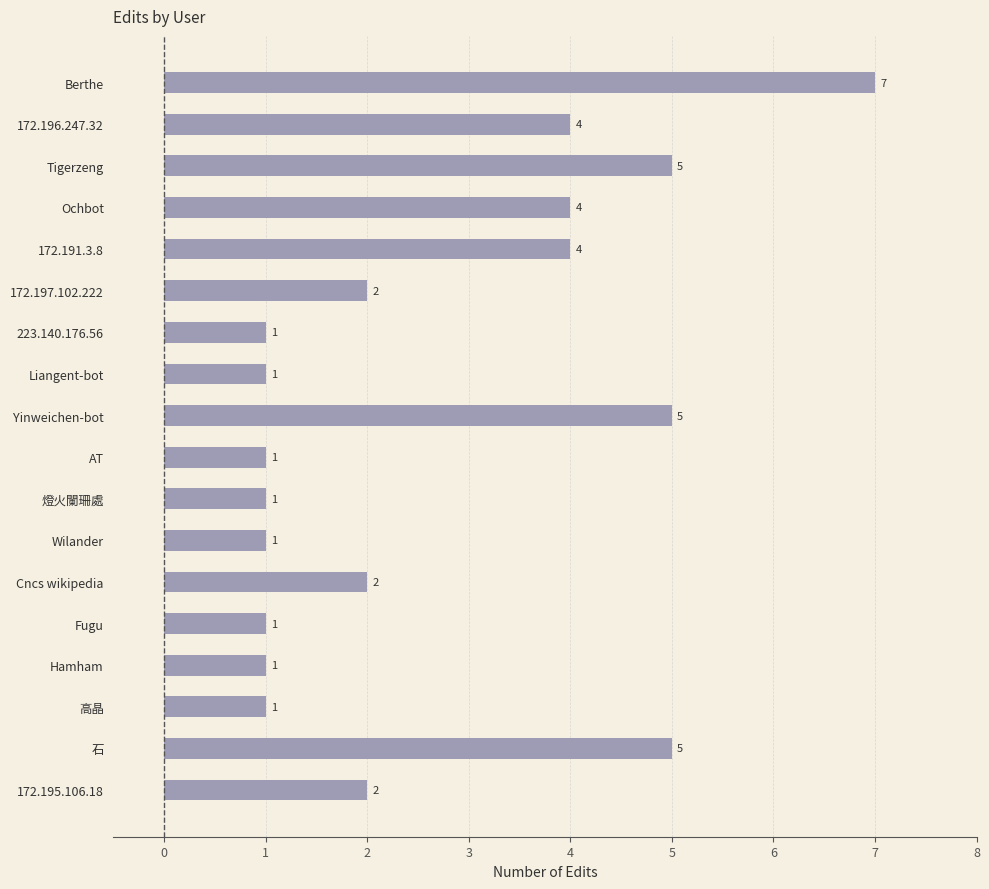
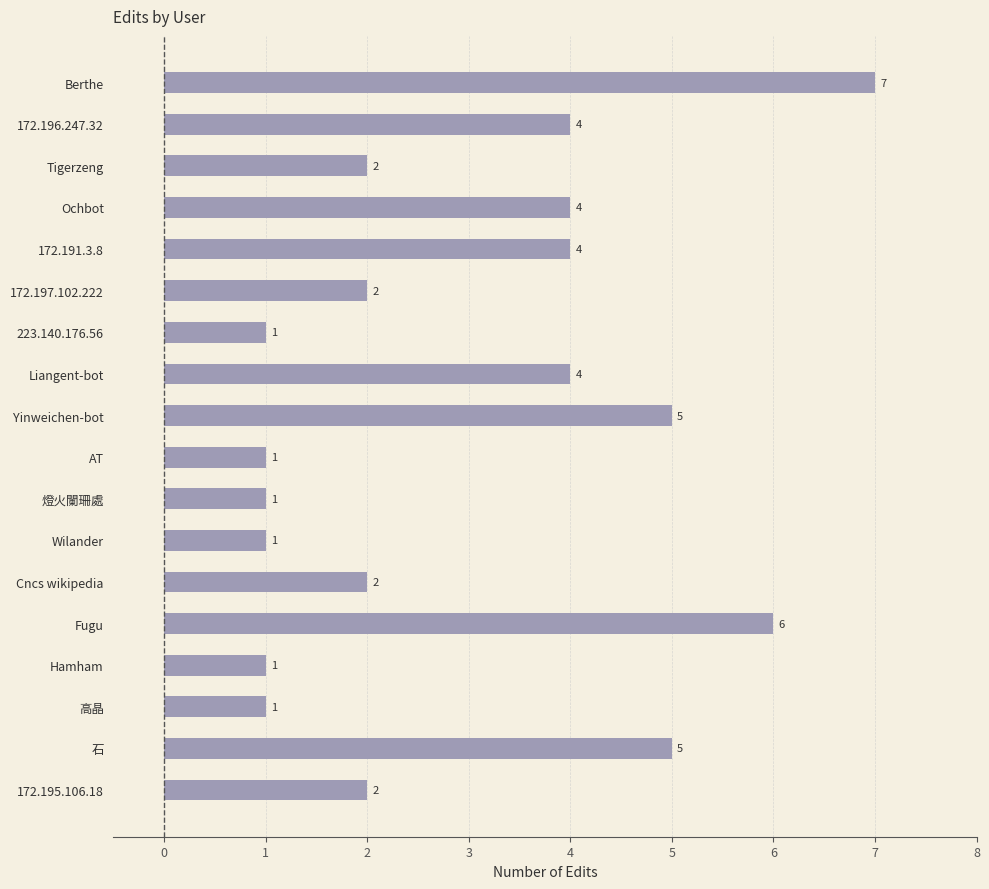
Tigerzeng: 5 -> 2
Liangent-bot: 1 -> 4
Fugu: 1 -> 6
